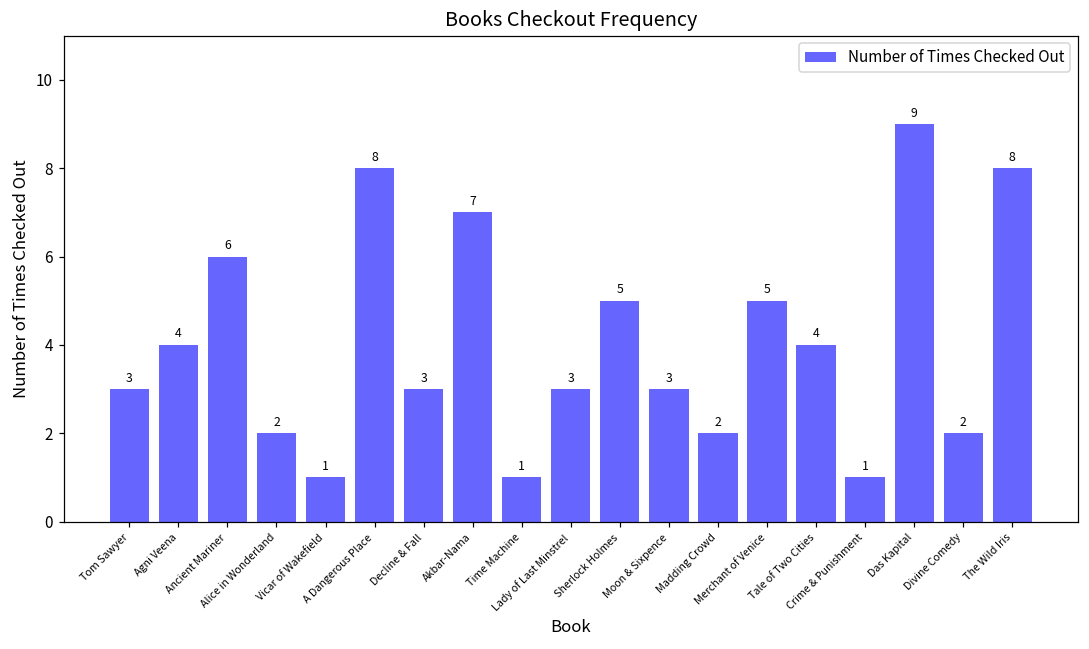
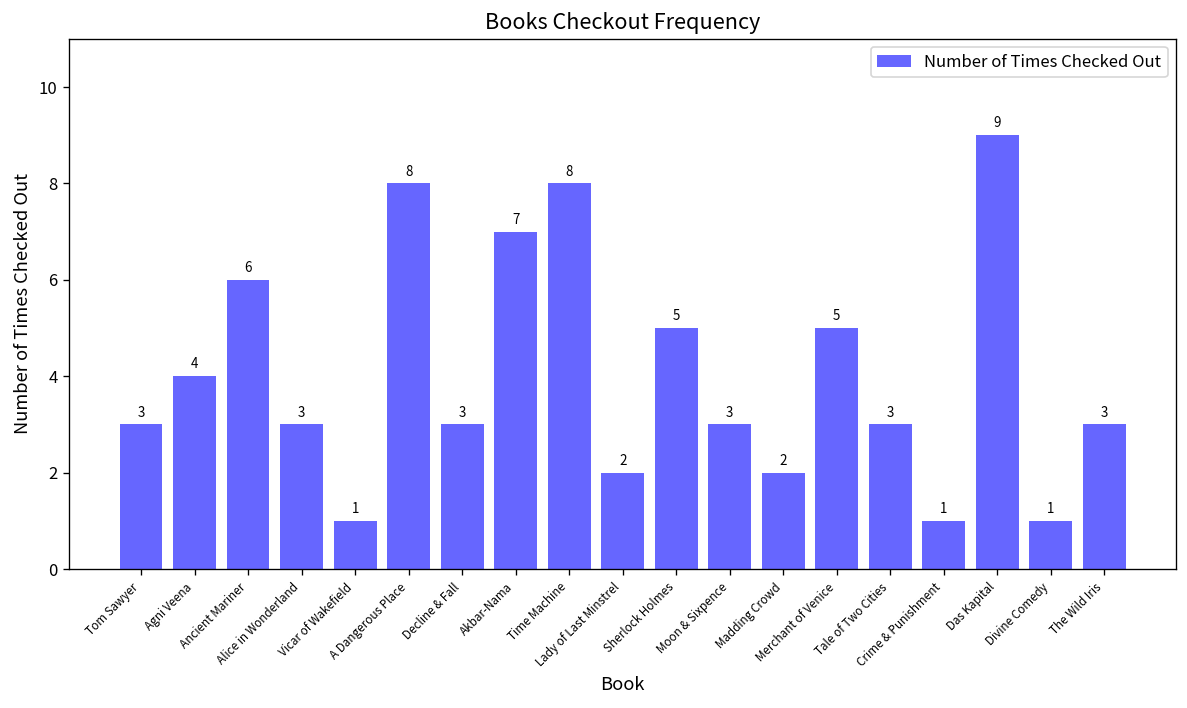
Alice in Wonderland: 2 -> 3
Time Machine: 1 -> 8
Lady of Last Minstrel: 3 -> 2
Tale of Two Cities: 4 -> 3
Divine Comedy: 2 -> 1
The Wild Iris: 8 -> 3
